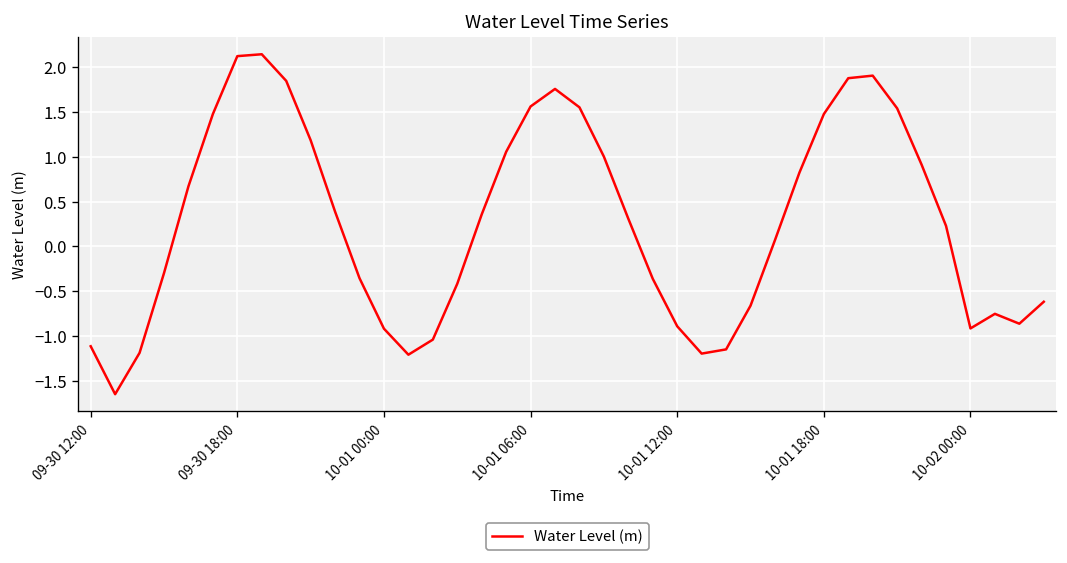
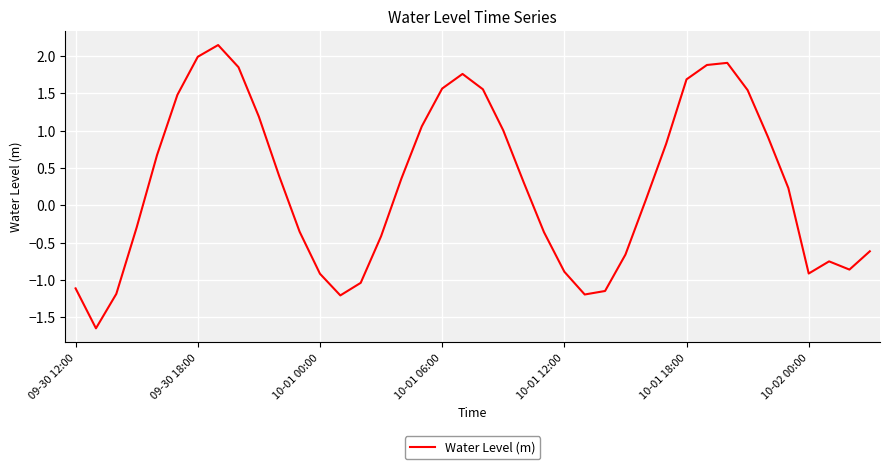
09-30 18:00: 2.1 -> 2.0
10-01 18:00: 1.5 -> 1.7
